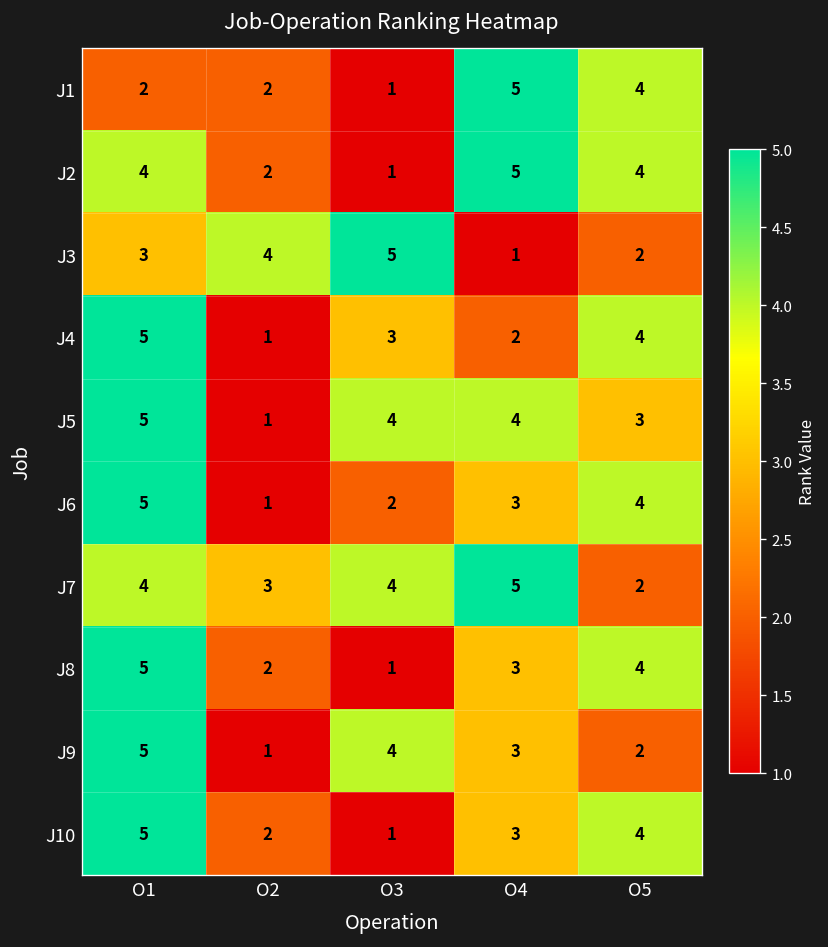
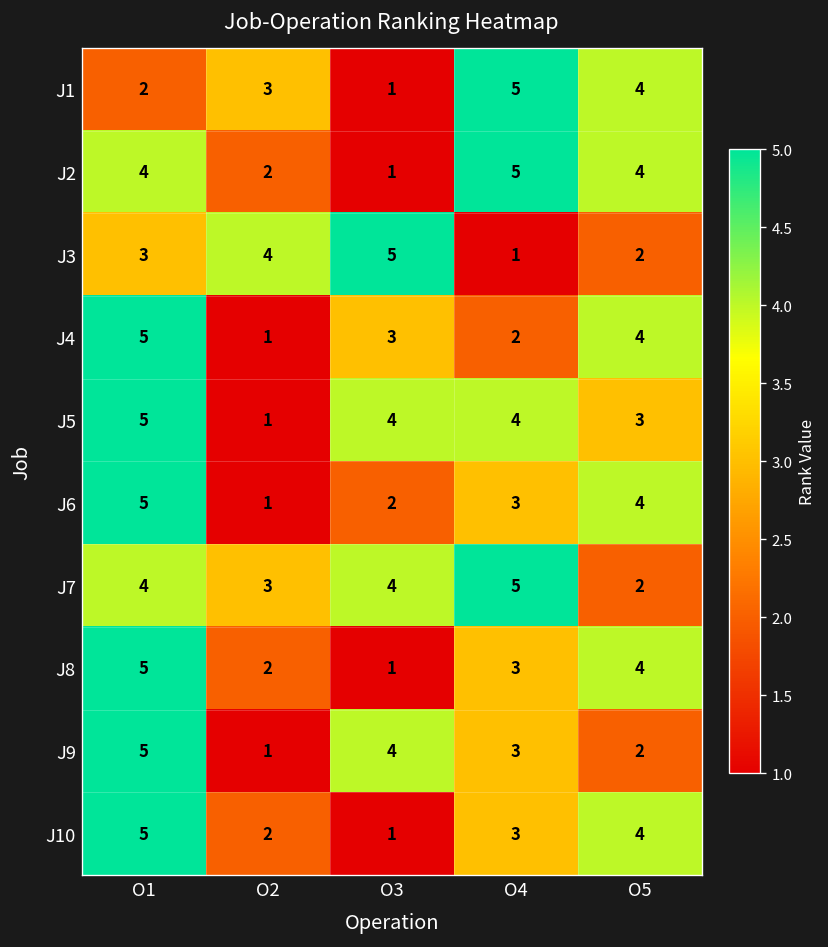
J1, O2: 2 -> 3
